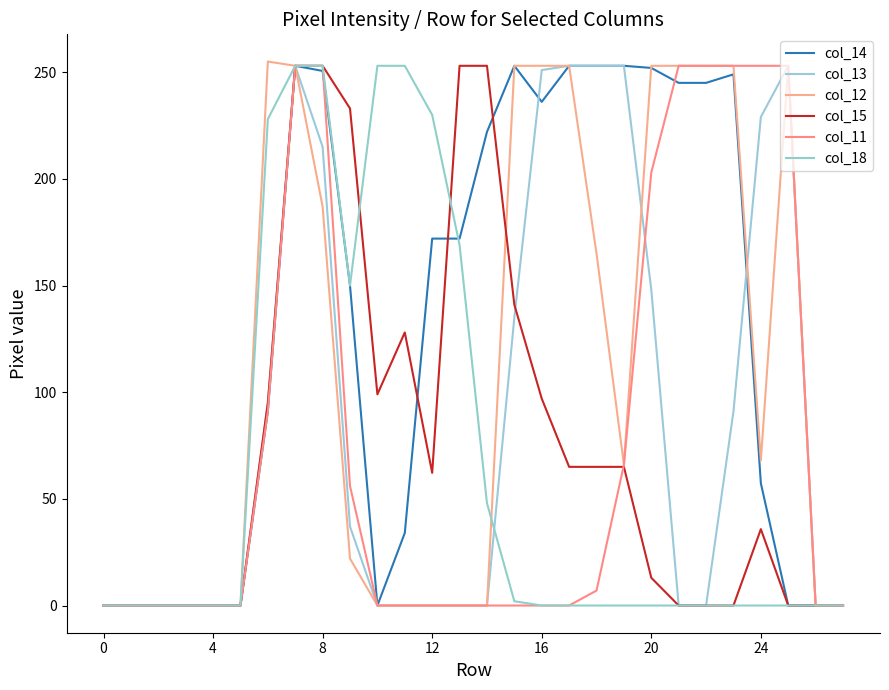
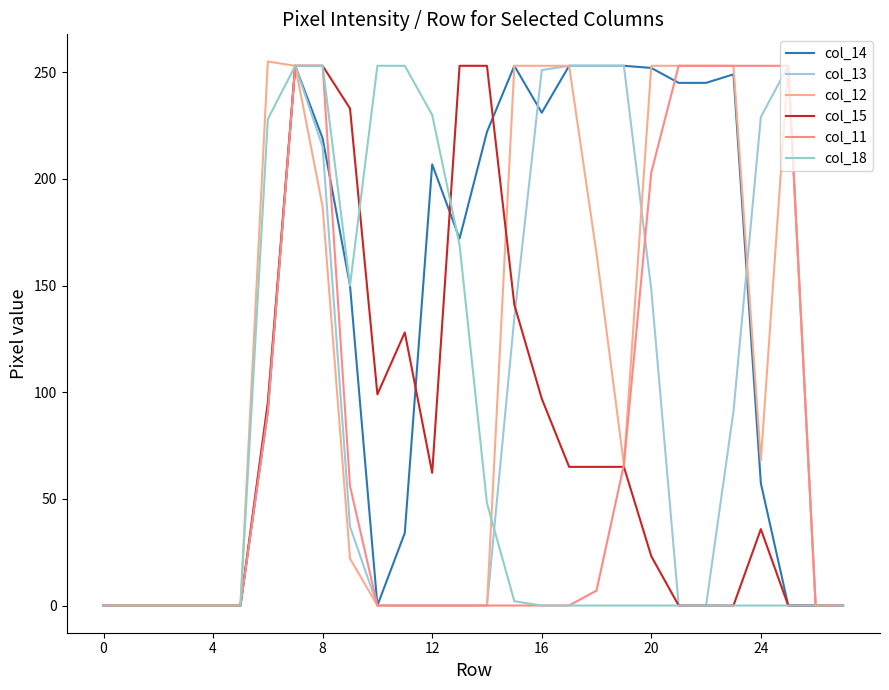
col_14, 8: 251 -> 219
col_14, 12: 172 -> 207
col_14, 16: 236 -> 231
col_15, 20: 13 -> 23
